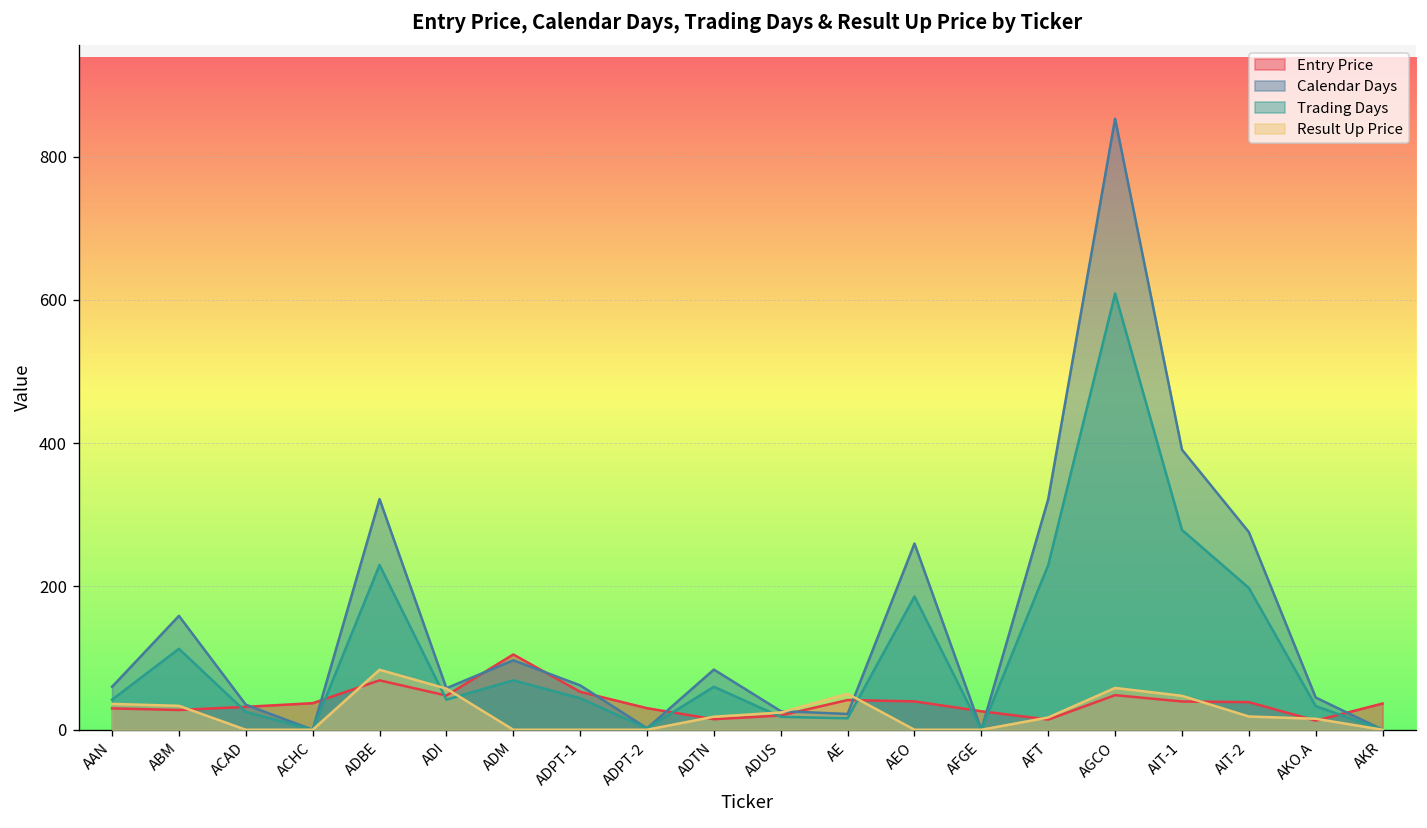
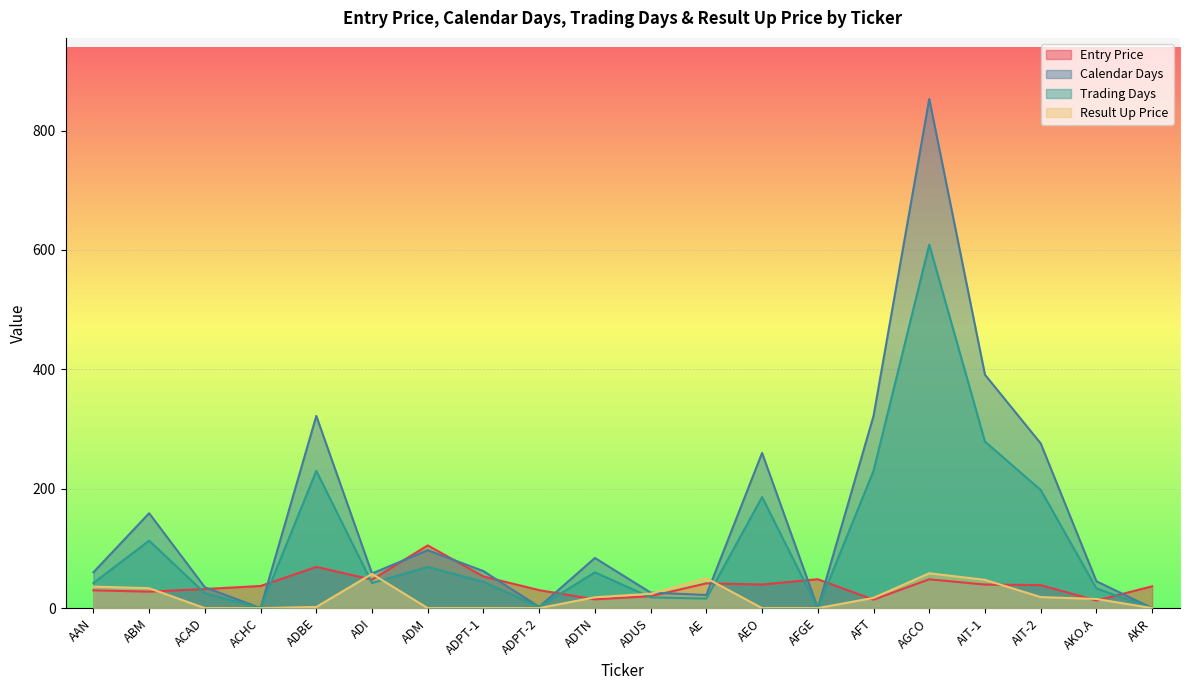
Result Up Price, ADBE: 80 -> 0
Entry Price, AFGE: 30 -> 50
